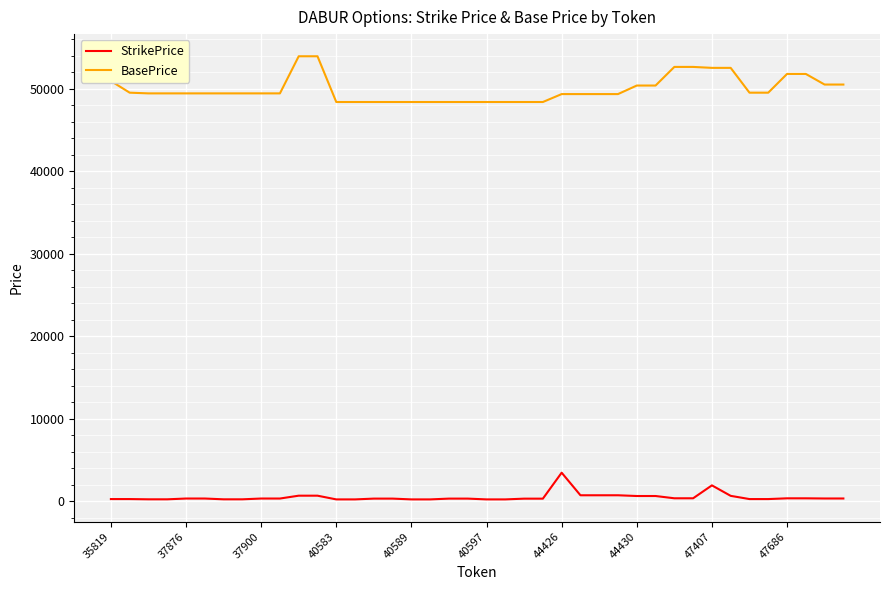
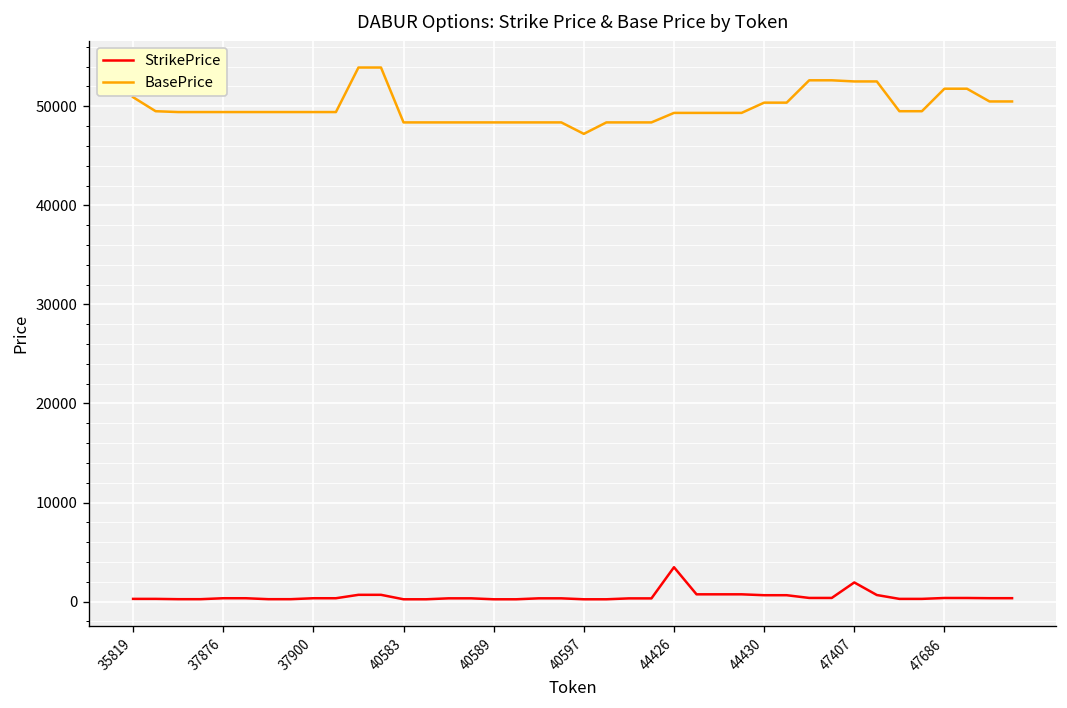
BasePrice, 40597: 48000 -> 47000
